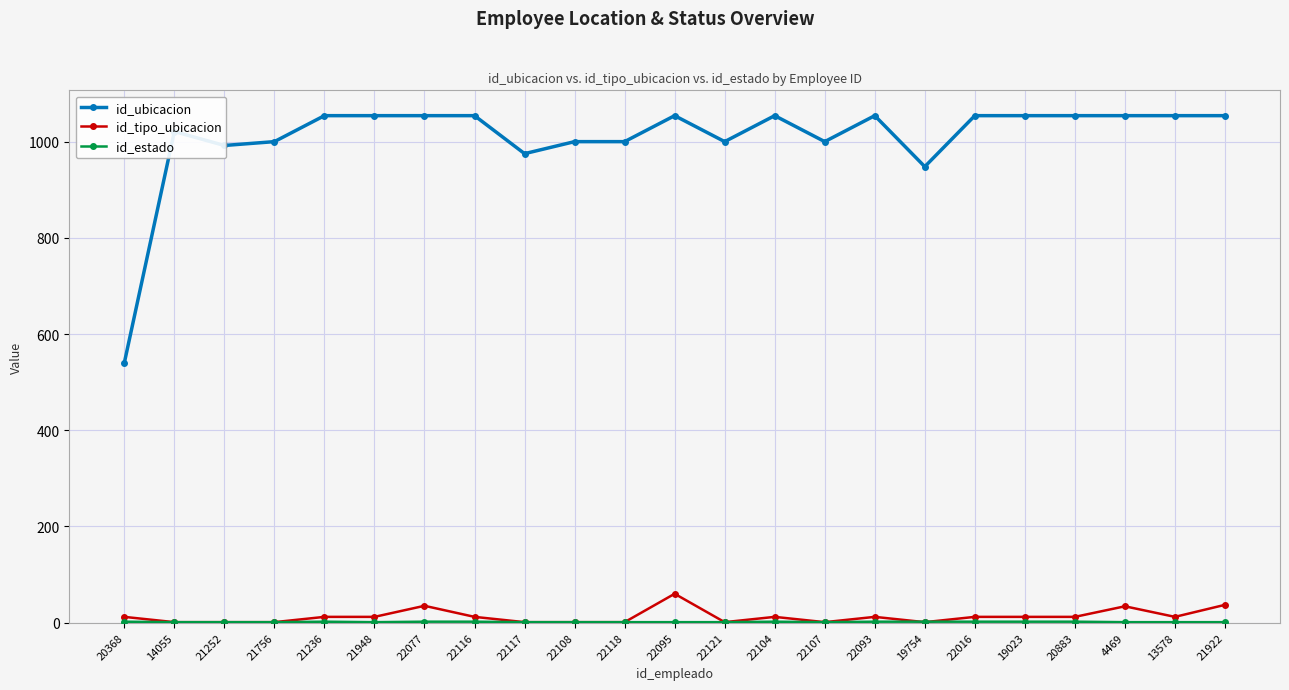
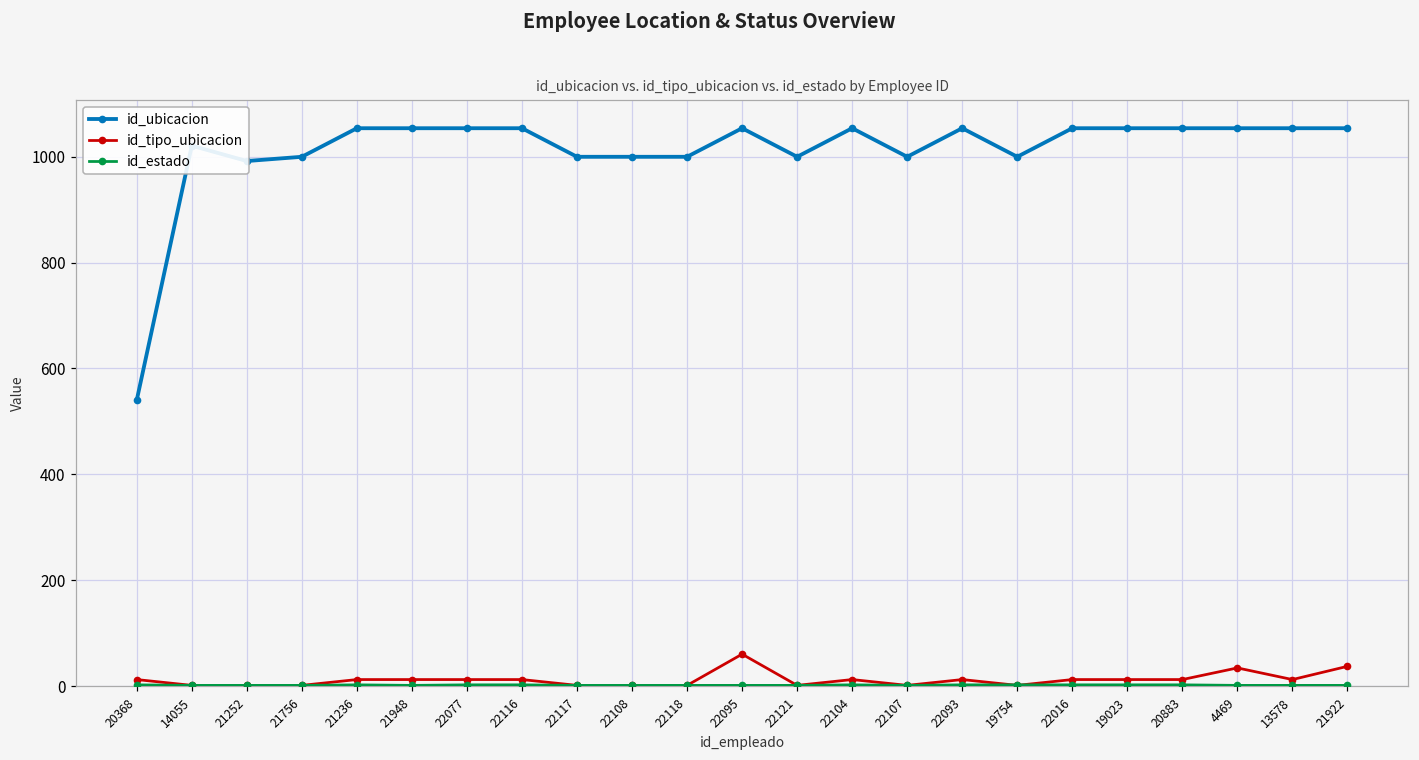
id_tipo_ubicacion, 22077: 40 -> 10
id_ubicacion, 22117: 980 -> 1000
id_ubicacion, 19754: 950 -> 1000
